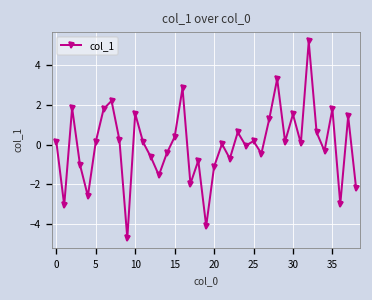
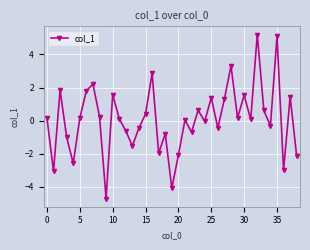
20: -1.1 -> -2.1
25: 0.2 -> 1.4
35: 1.8 -> 5.1
